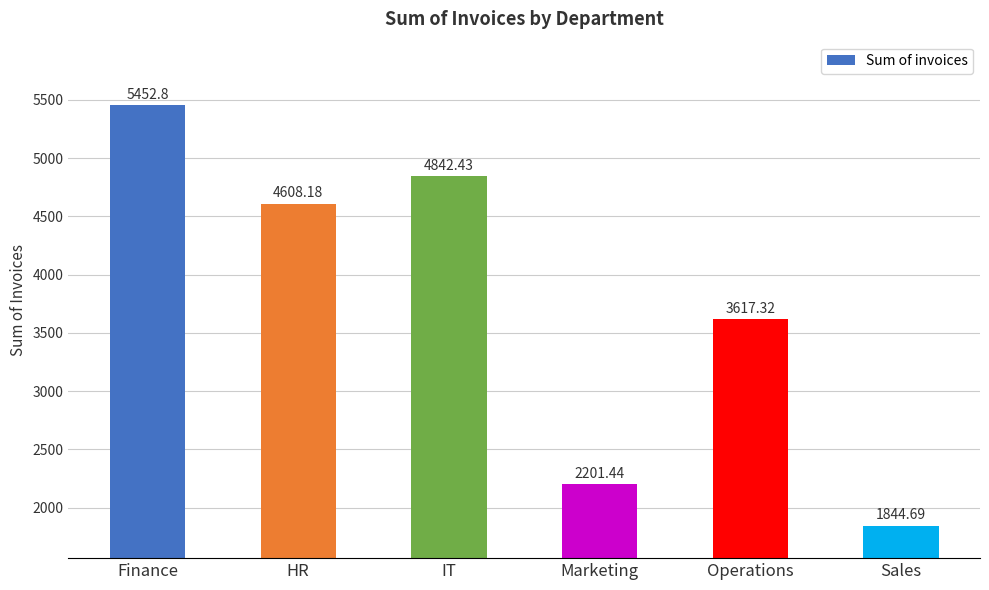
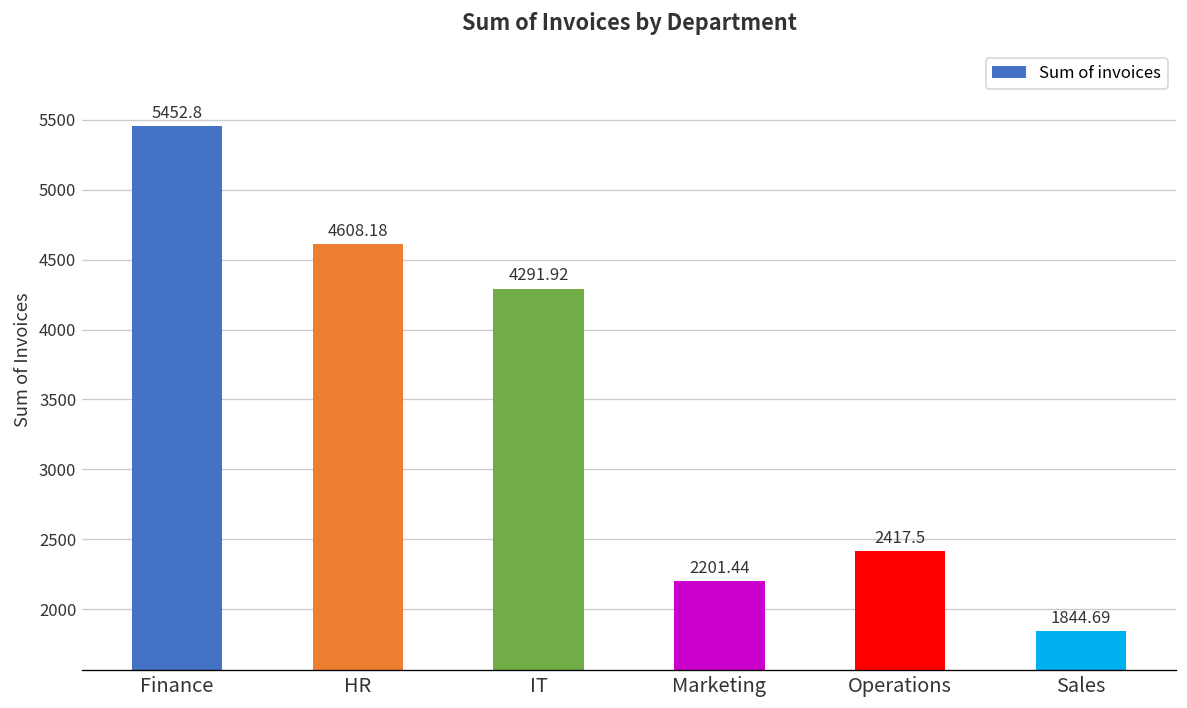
IT: 4842.43 -> 4291.92
Operations: 3617.32 -> 2417.5
